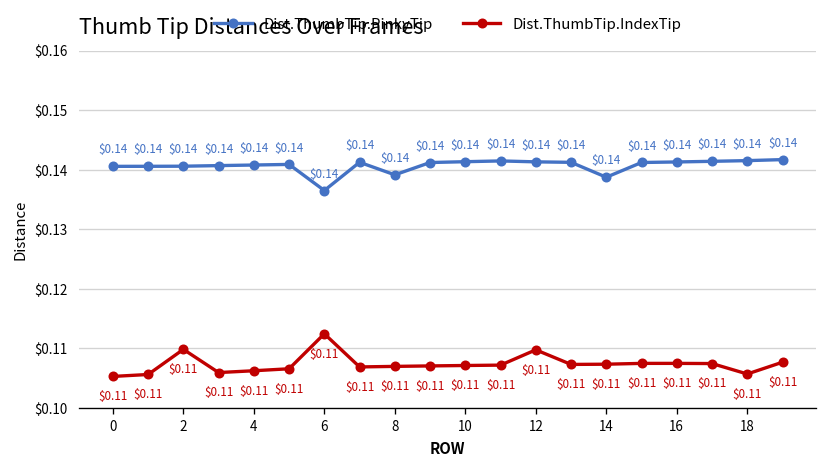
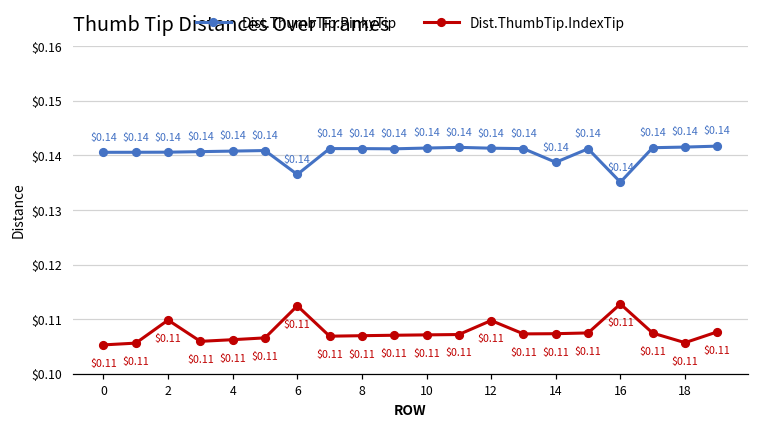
Dist.ThumbTip.PinkyTip, 8: $0.139 -> $0.141
Dist.ThumbTip.PinkyTip, 16: $0.141 -> $0.135
Dist.ThumbTip.IndexTip, 16: $0.107 -> $0.113
